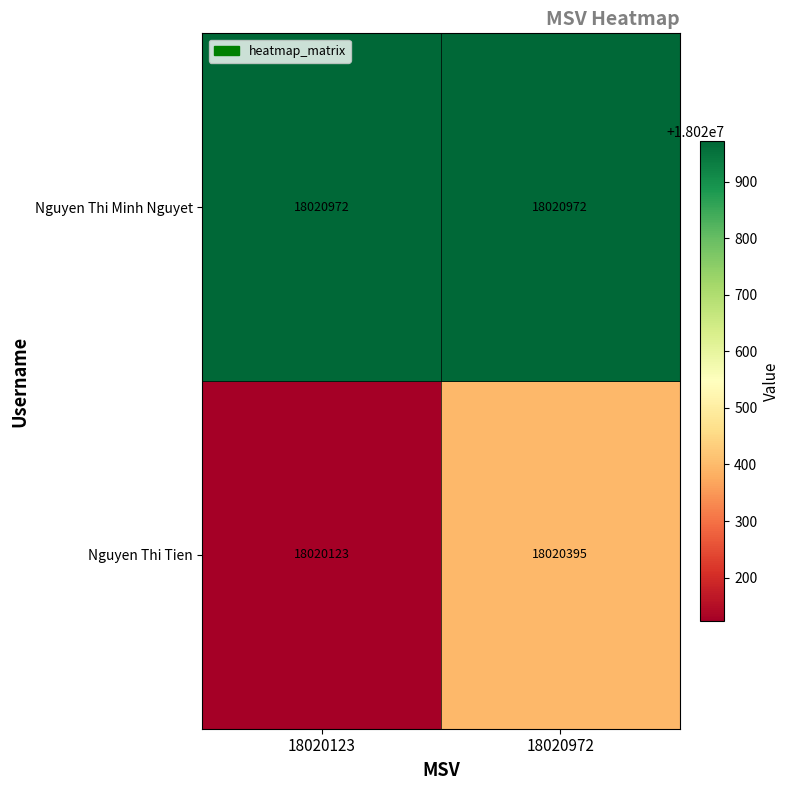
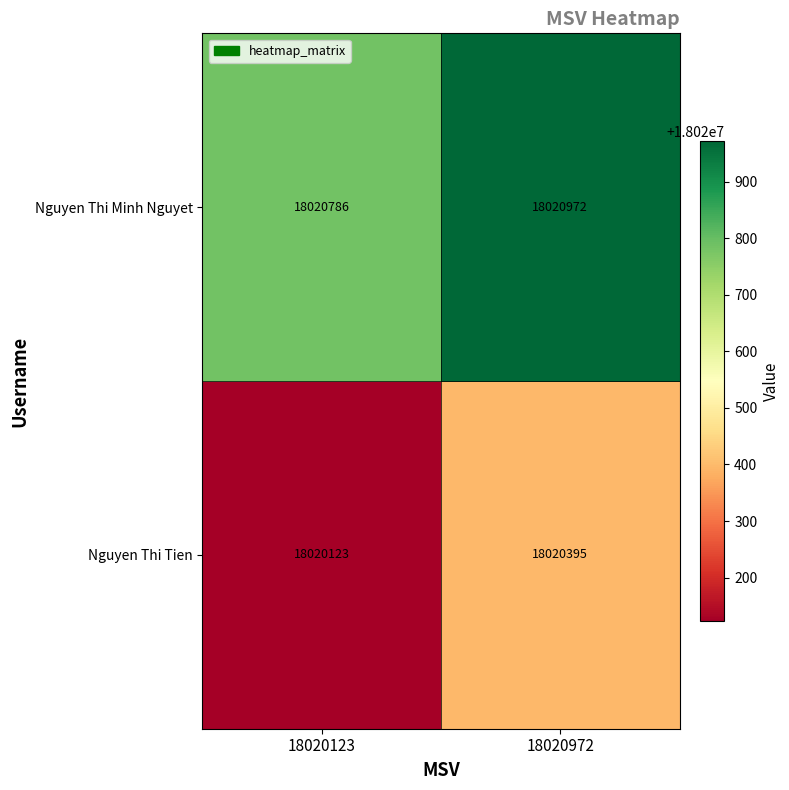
Nguyen Thi Minh Nguyet, 18020123: 18020972 -> 18020786
